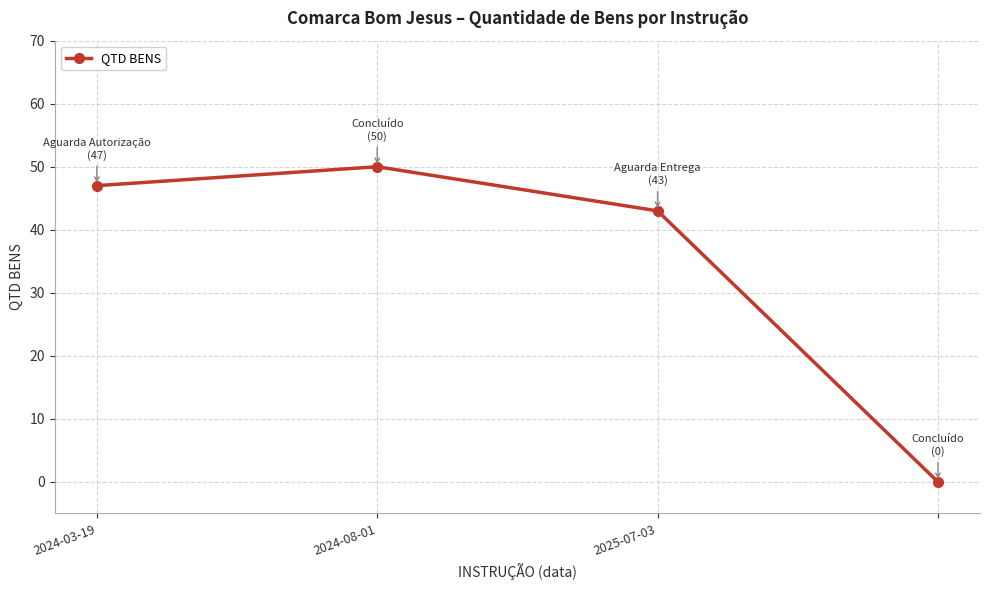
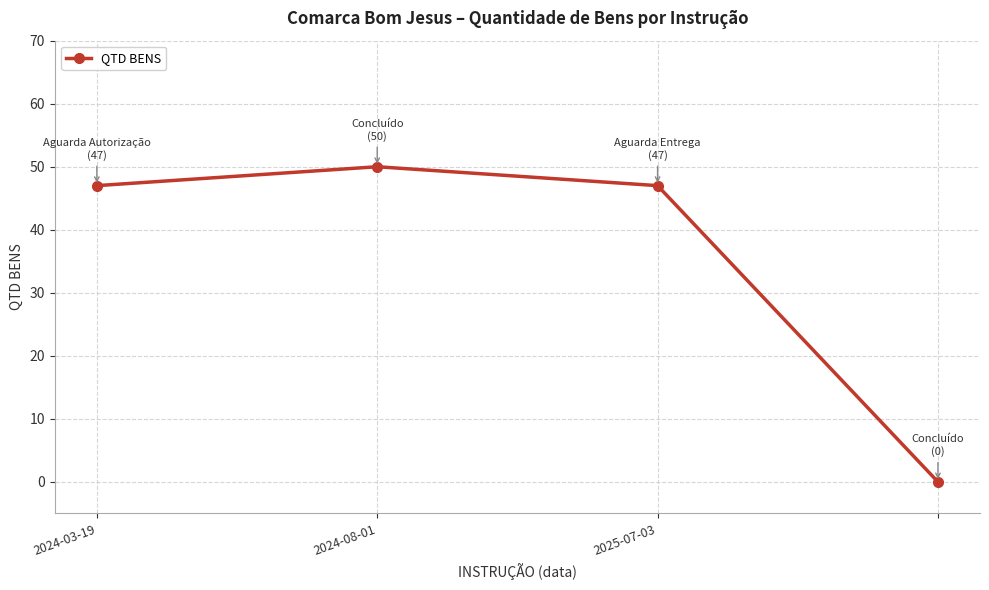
2025-07-03: (43) -> (47)
